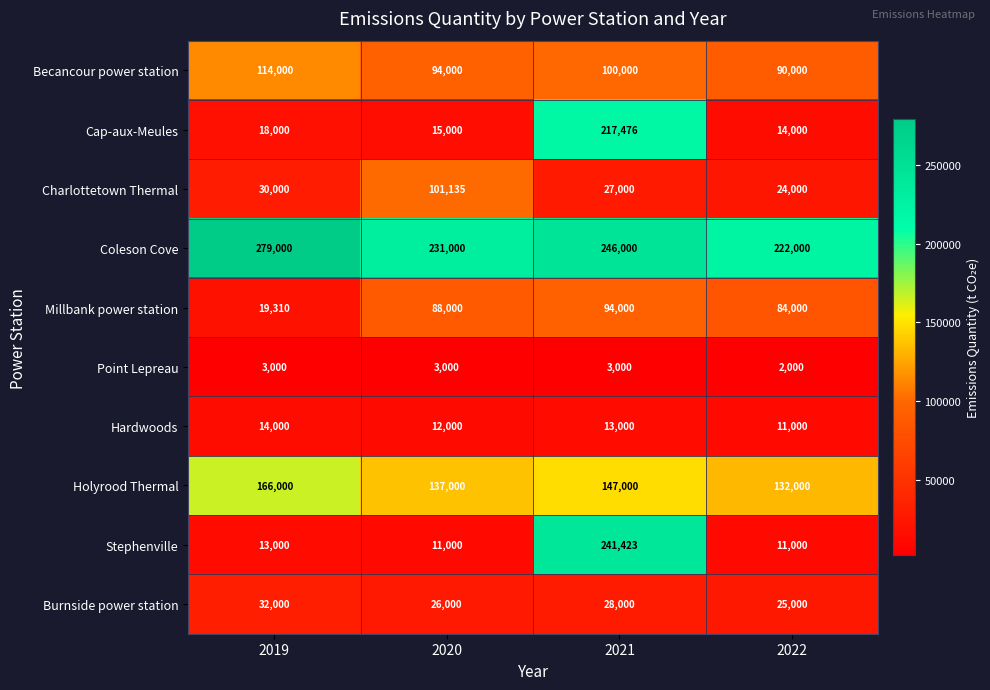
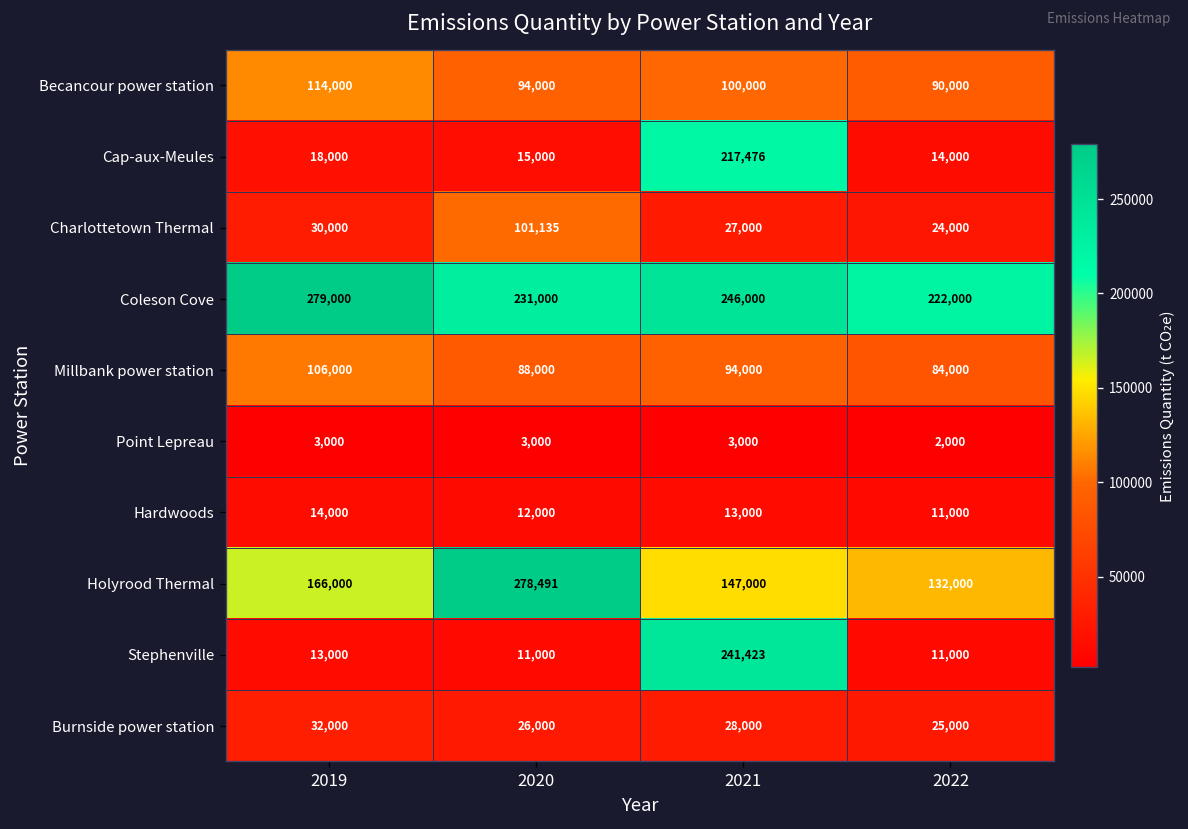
Millbank power station, 2019: 19,310 -> 106,000
Holyrood Thermal, 2020: 137,000 -> 278,491
